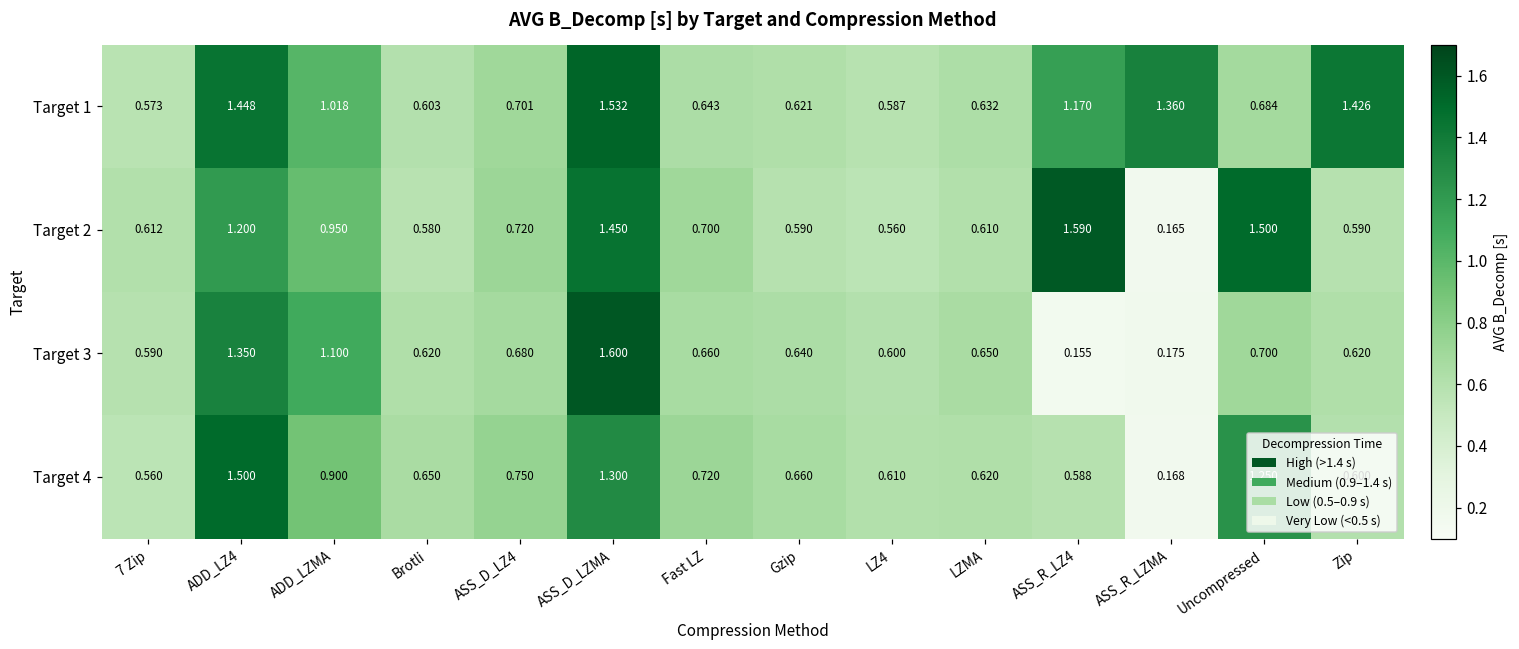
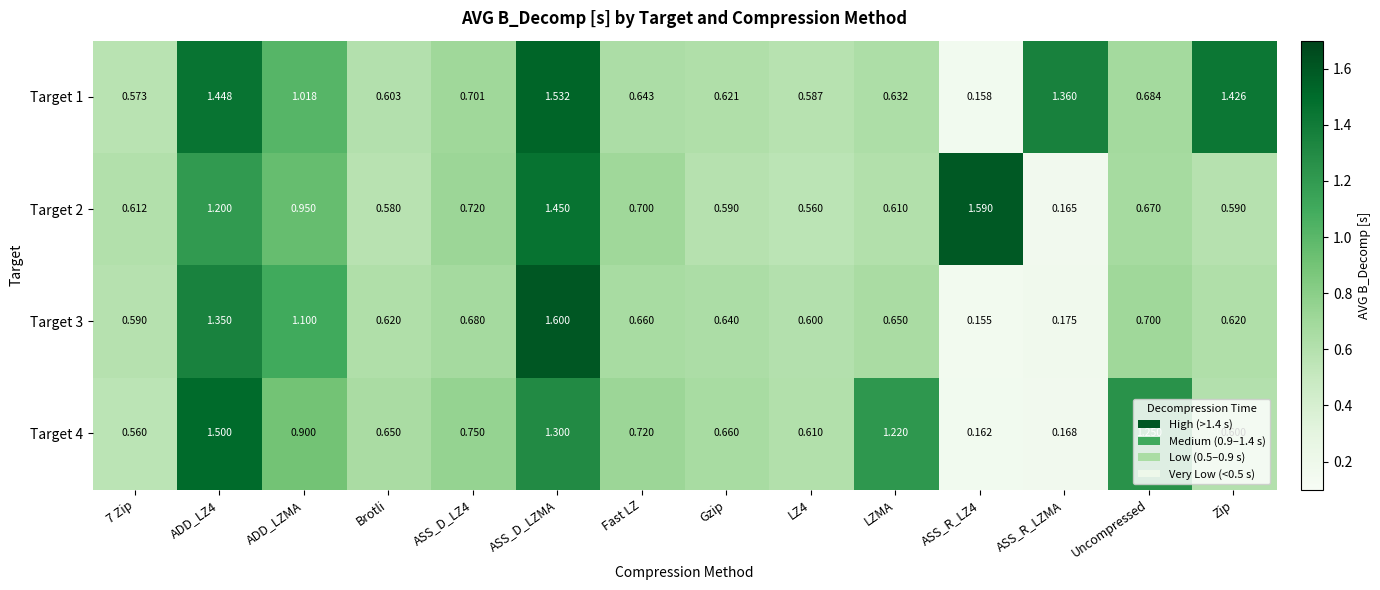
Target 1, ASS_R_LZ4: 1.170 -> 0.158
Target 2, Uncompressed: 1.500 -> 0.670
Target 4, LZMA: 0.620 -> 1.220
Target 4, ASS_R_LZ4: 0.588 -> 0.162
